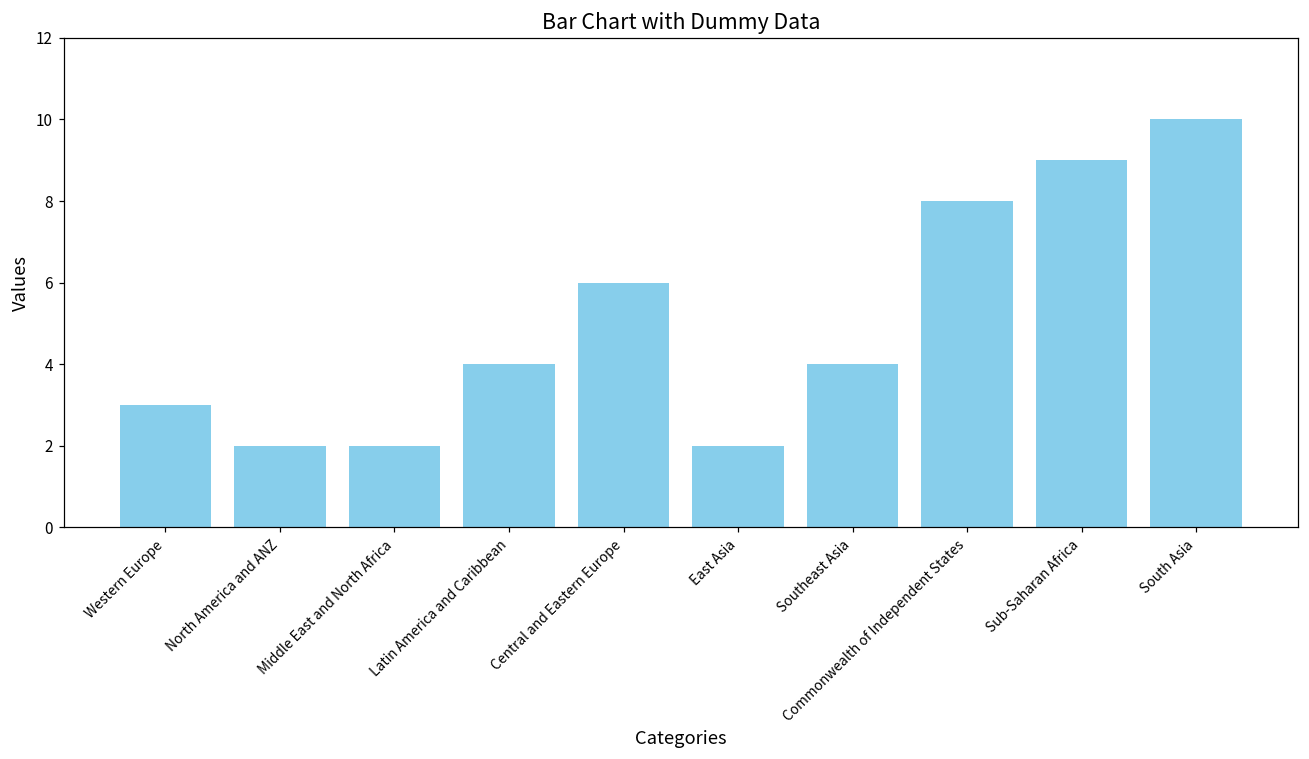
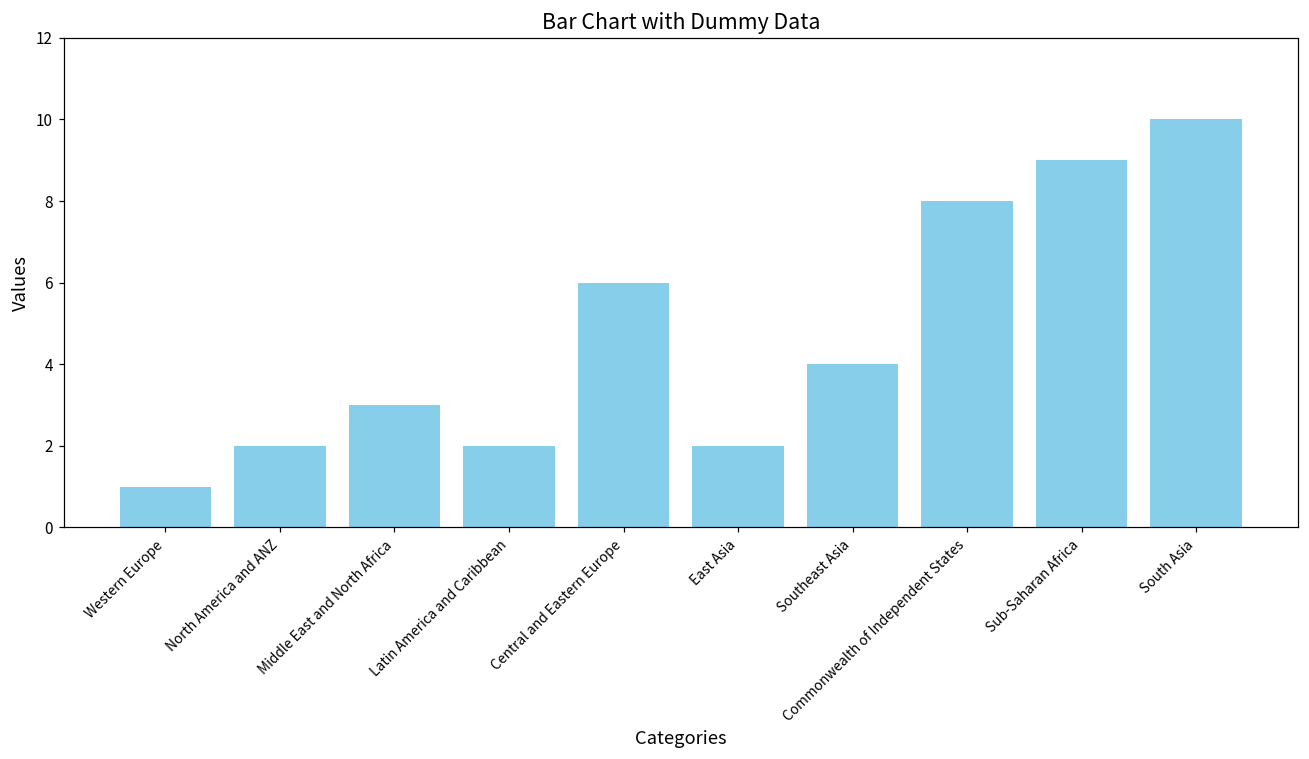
Western Europe: 3 -> 1
Middle East and North Africa: 2 -> 3
Latin America and Caribbean: 4 -> 2
